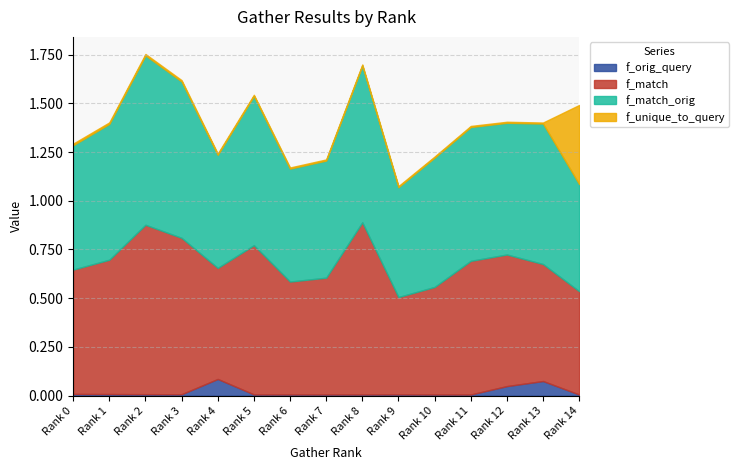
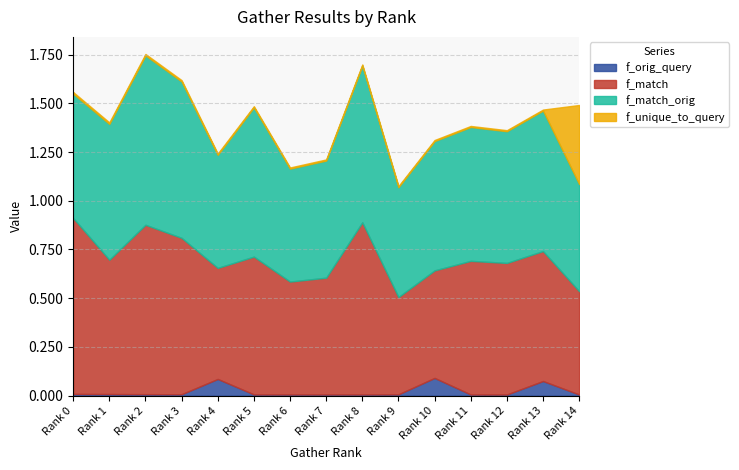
f_match, Rank 0: 0.64 -> 0.90
f_match, Rank 5: 0.77 -> 0.71
f_orig_query, Rank 10: 0.01 -> 0.09
f_orig_query, Rank 12: 0.05 -> 0.01
f_match, Rank 13: 0.60 -> 0.67
